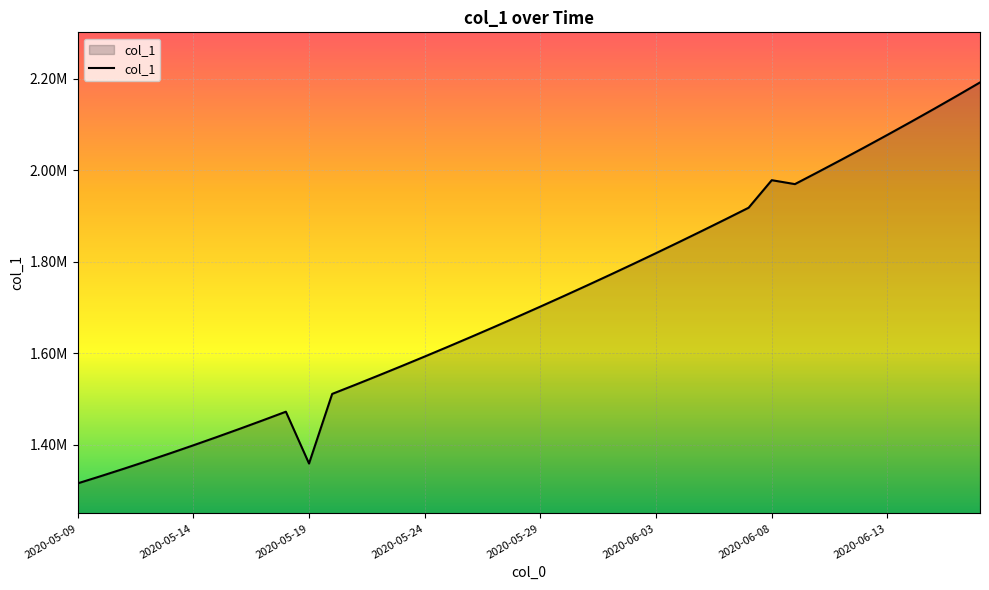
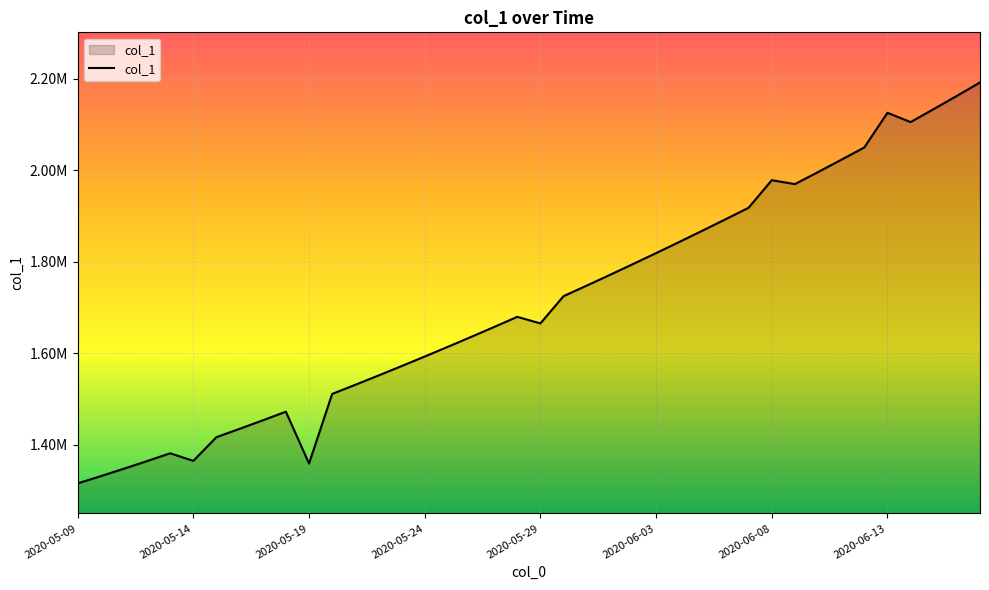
2020-05-14: 1400000 -> 1360000
2020-05-29: 1700000 -> 1670000
2020-06-13: 2080000 -> 2130000
